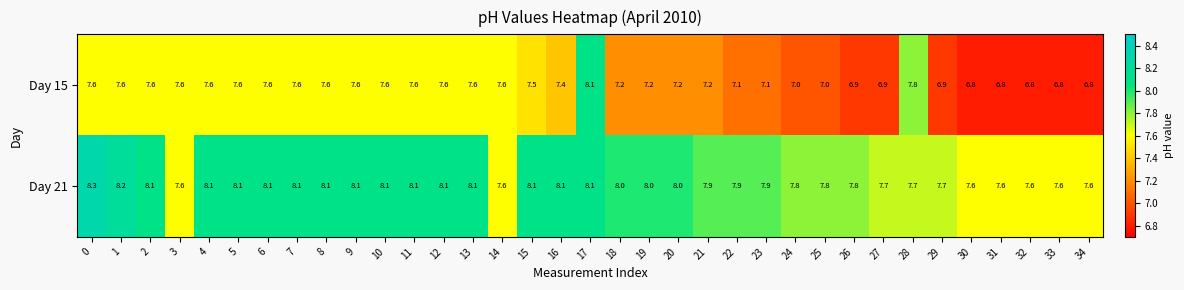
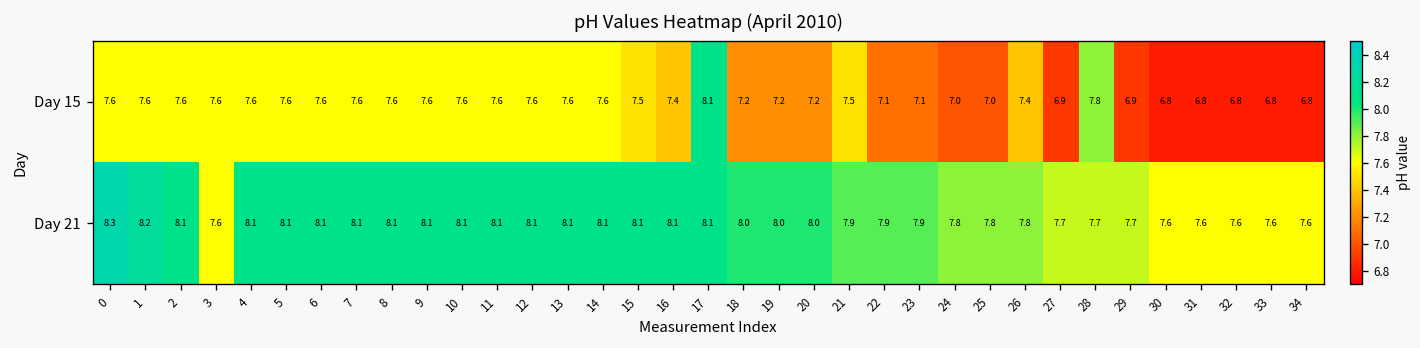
Day 15, 21: 7.2 -> 7.5
Day 15, 26: 6.9 -> 7.4
Day 21, 14: 7.6 -> 8.1
